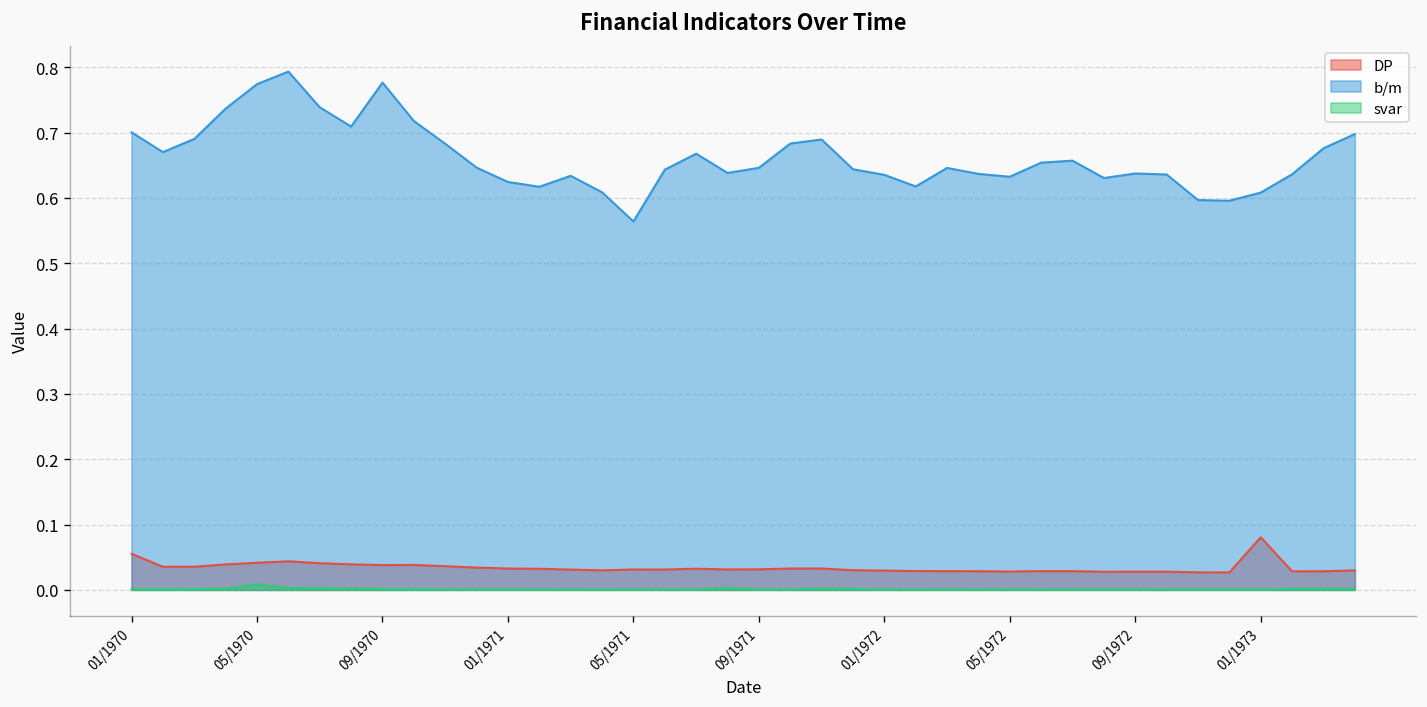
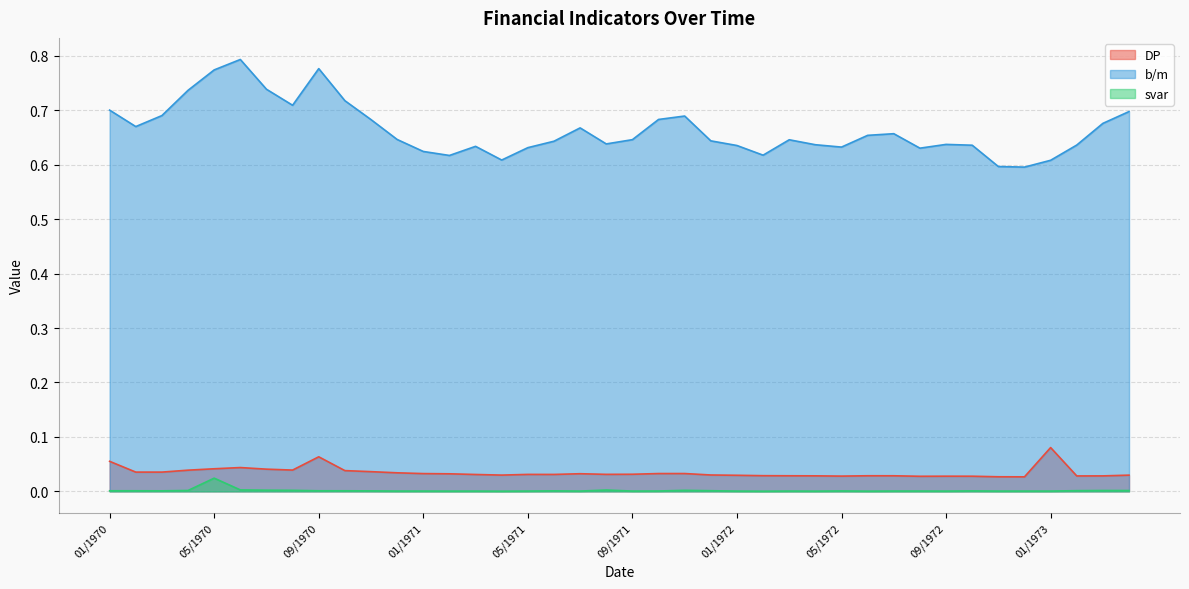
svar, 05/1970: 0.01 -> 0.02
DP, 09/1970: 0.04 -> 0.06
b/m, 05/1971: 0.56 -> 0.63
